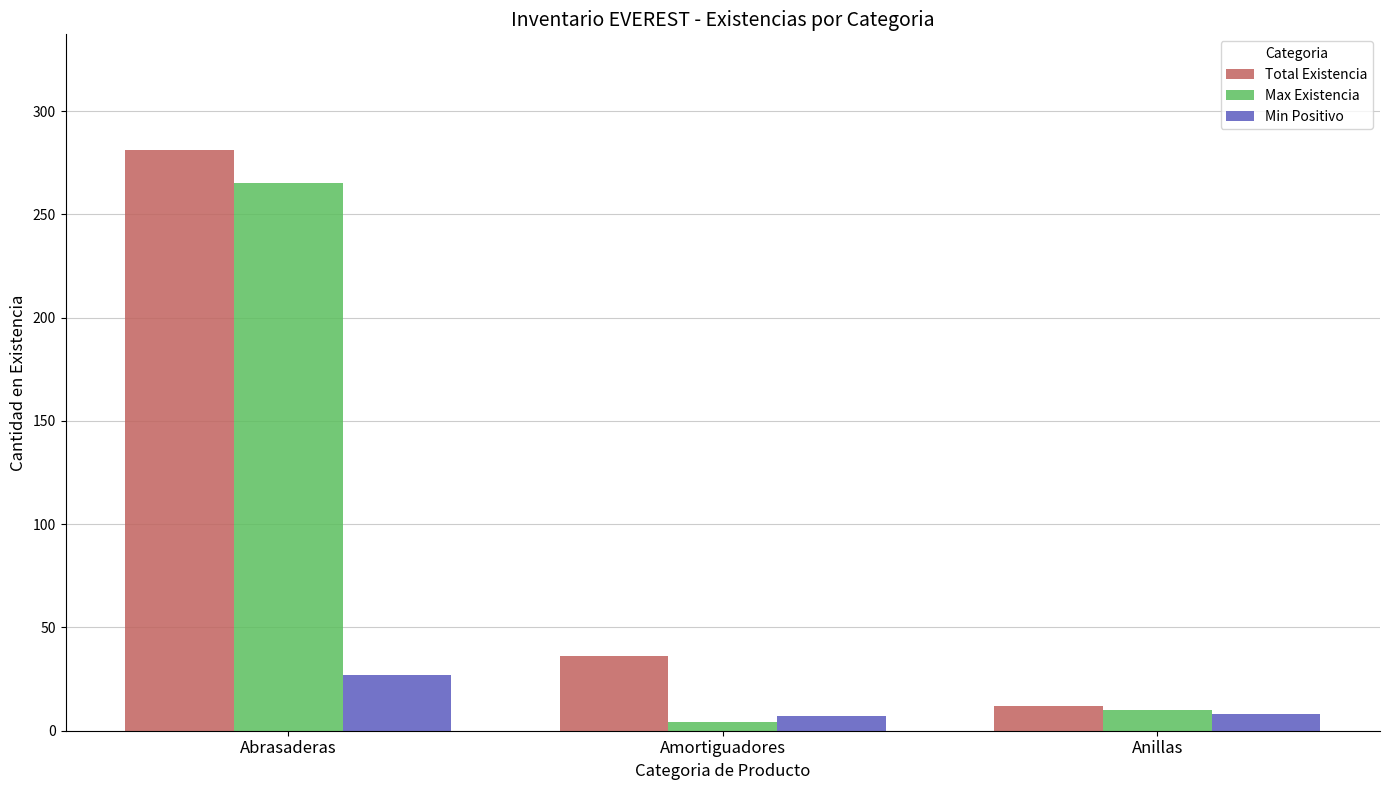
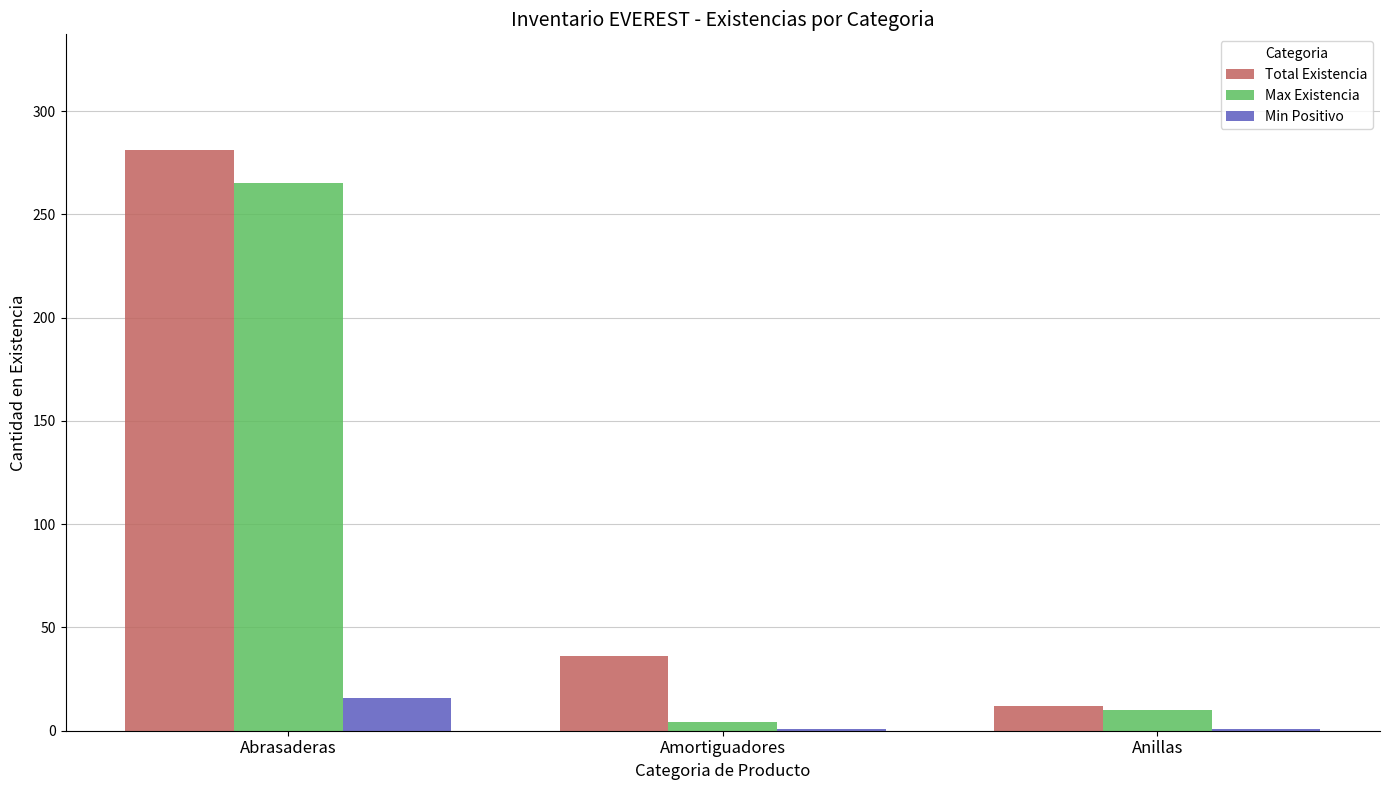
Min Positivo, Abrasaderas: 27 -> 16
Min Positivo, Amortiguadores: 7 -> 1
Min Positivo, Anillas: 8 -> 1
